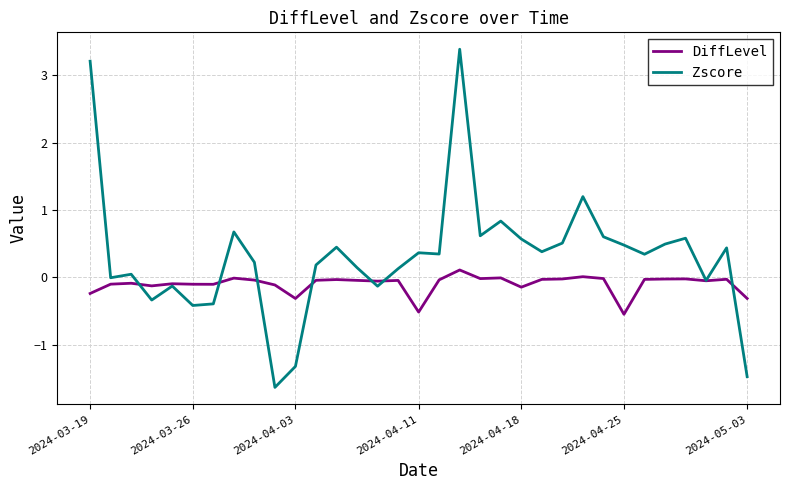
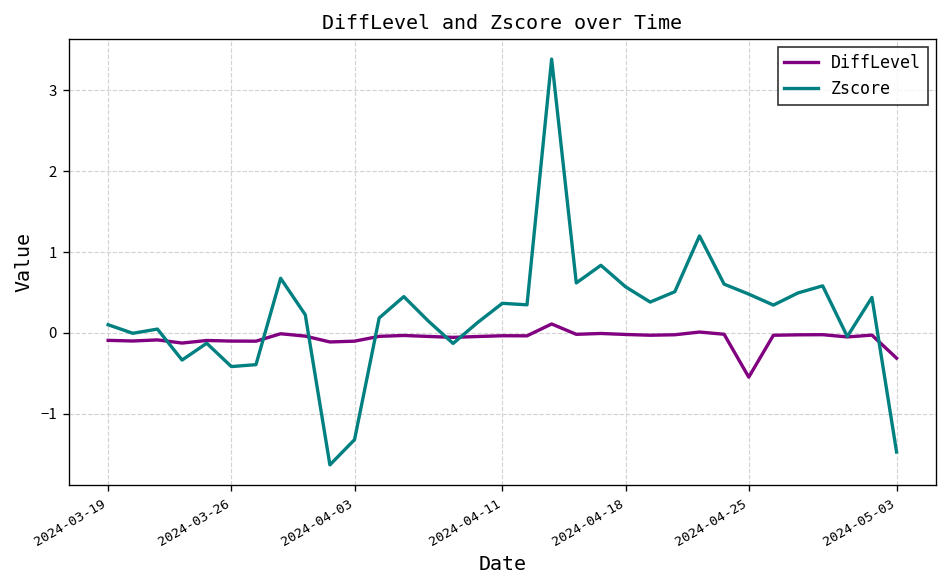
DiffLevel, 2024-03-19: -0.2 -> -0.1
Zscore, 2024-03-19: 3.2 -> 0.1
DiffLevel, 2024-04-03: -0.3 -> -0.1
DiffLevel, 2024-04-11: -0.5 -> 0.0
DiffLevel, 2024-04-18: -0.1 -> 0.0
